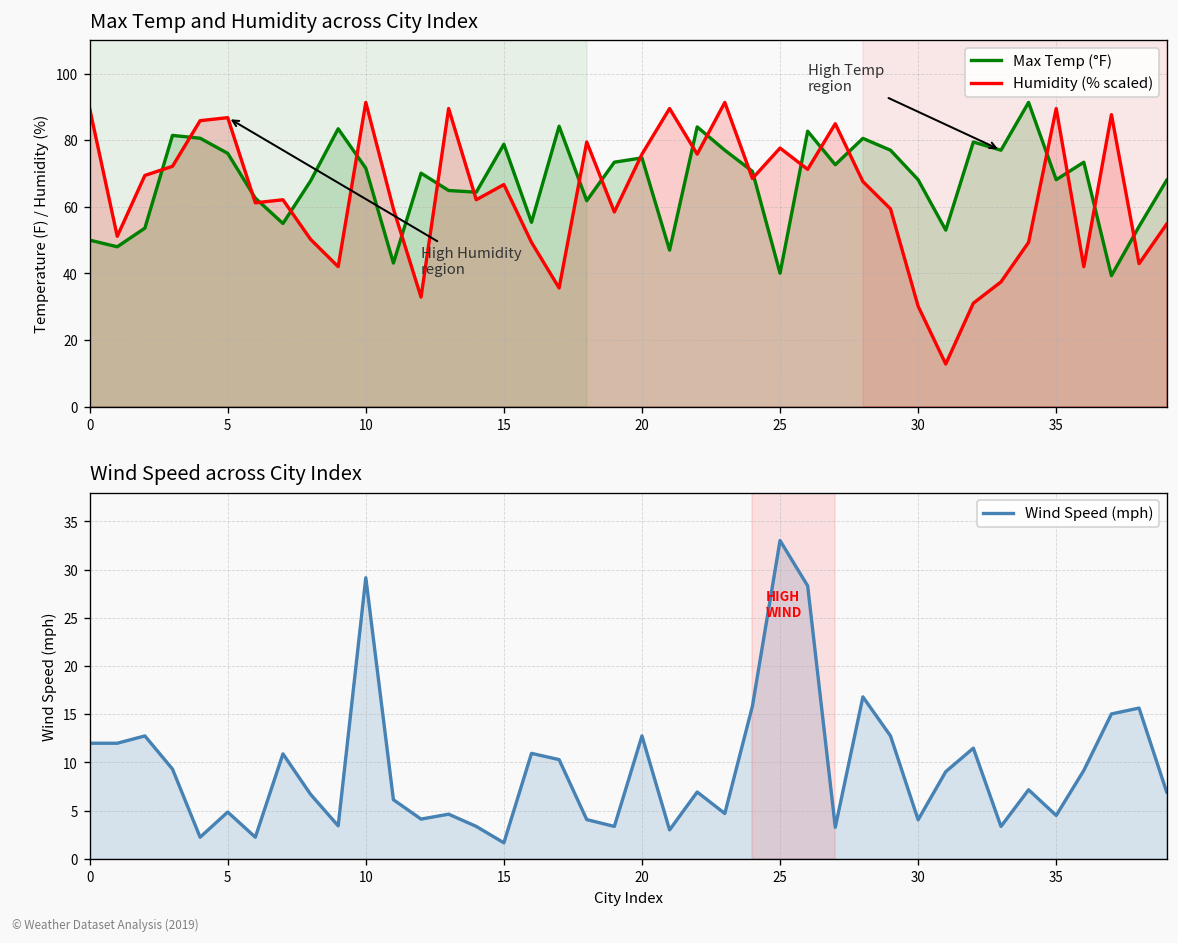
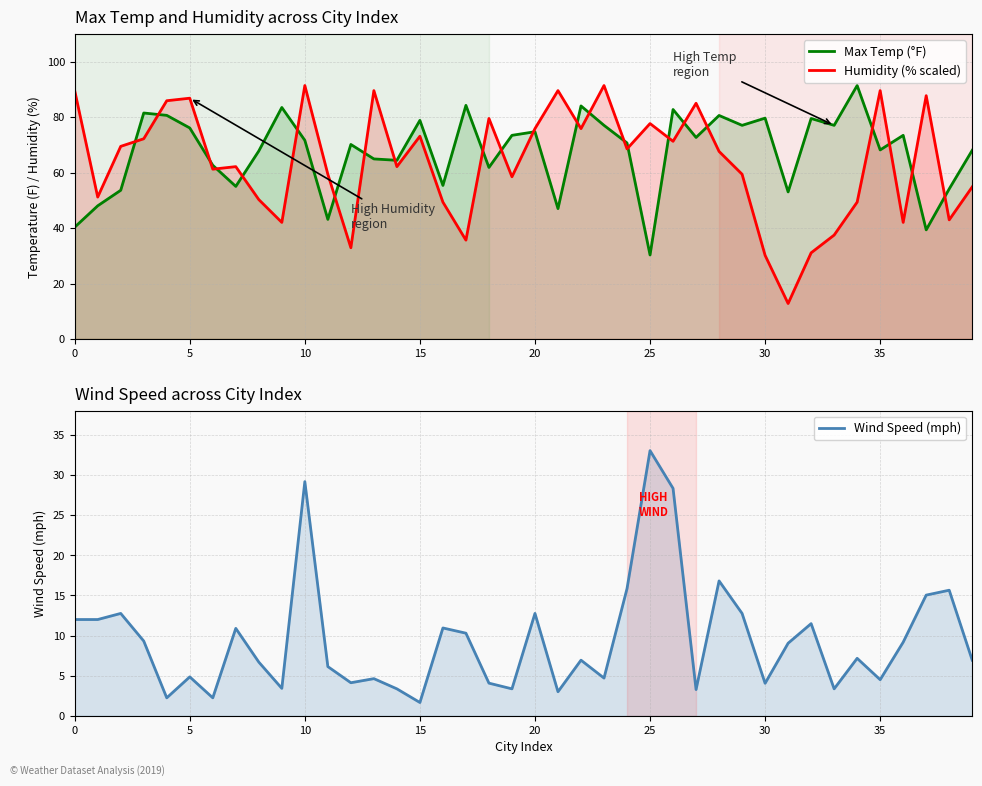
Max Temp and Humidity across City Index, Max Temp (°F), 0: 50 -> 40
Max Temp and Humidity across City Index, Humidity (% scaled), 15: 67 -> 73
Max Temp and Humidity across City Index, Max Temp (°F), 25: 40 -> 30
Max Temp and Humidity across City Index, Max Temp (°F), 30: 68 -> 80
